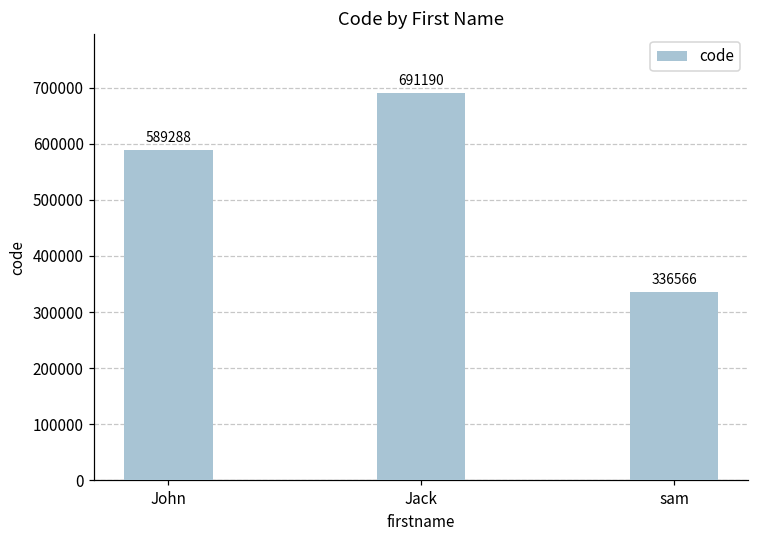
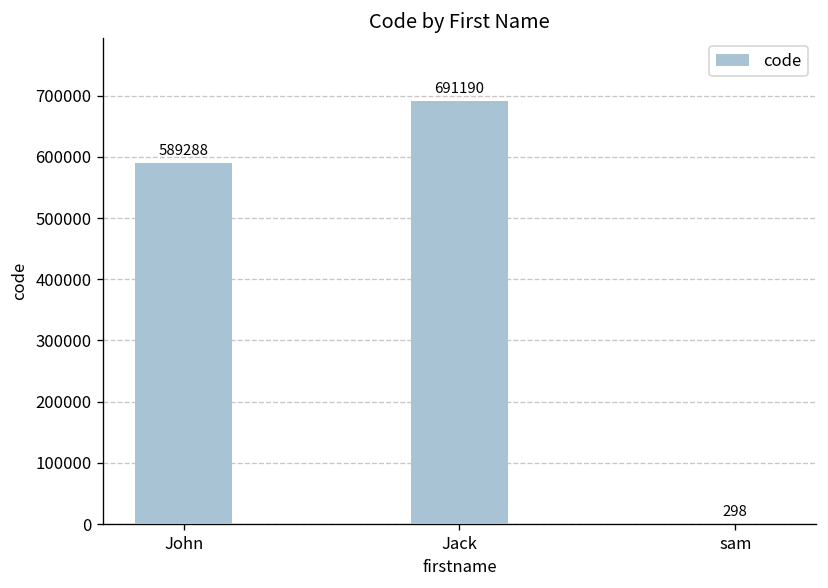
sam: 336566 -> 298
